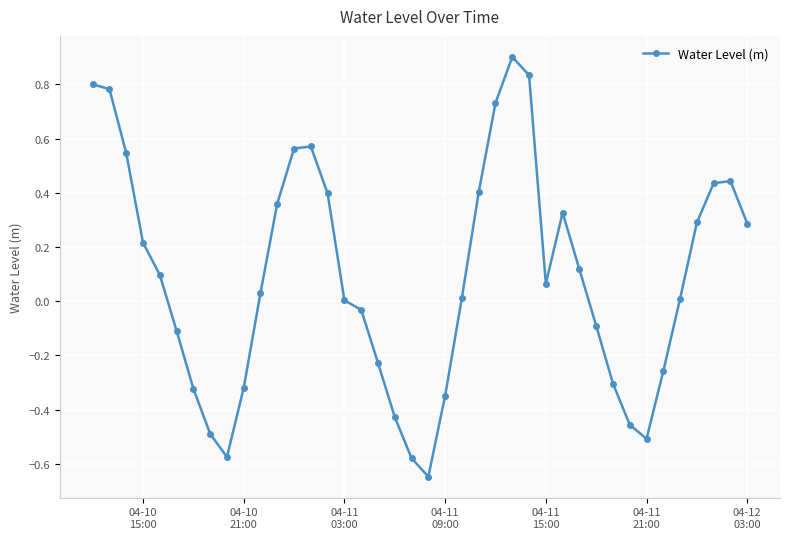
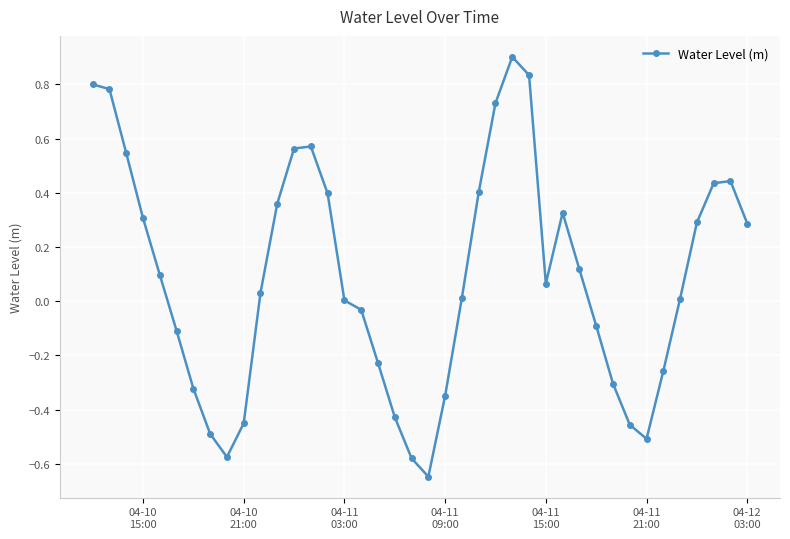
04-10 15:00: 0.22 -> 0.31
04-10 21:00: -0.32 -> -0.45
